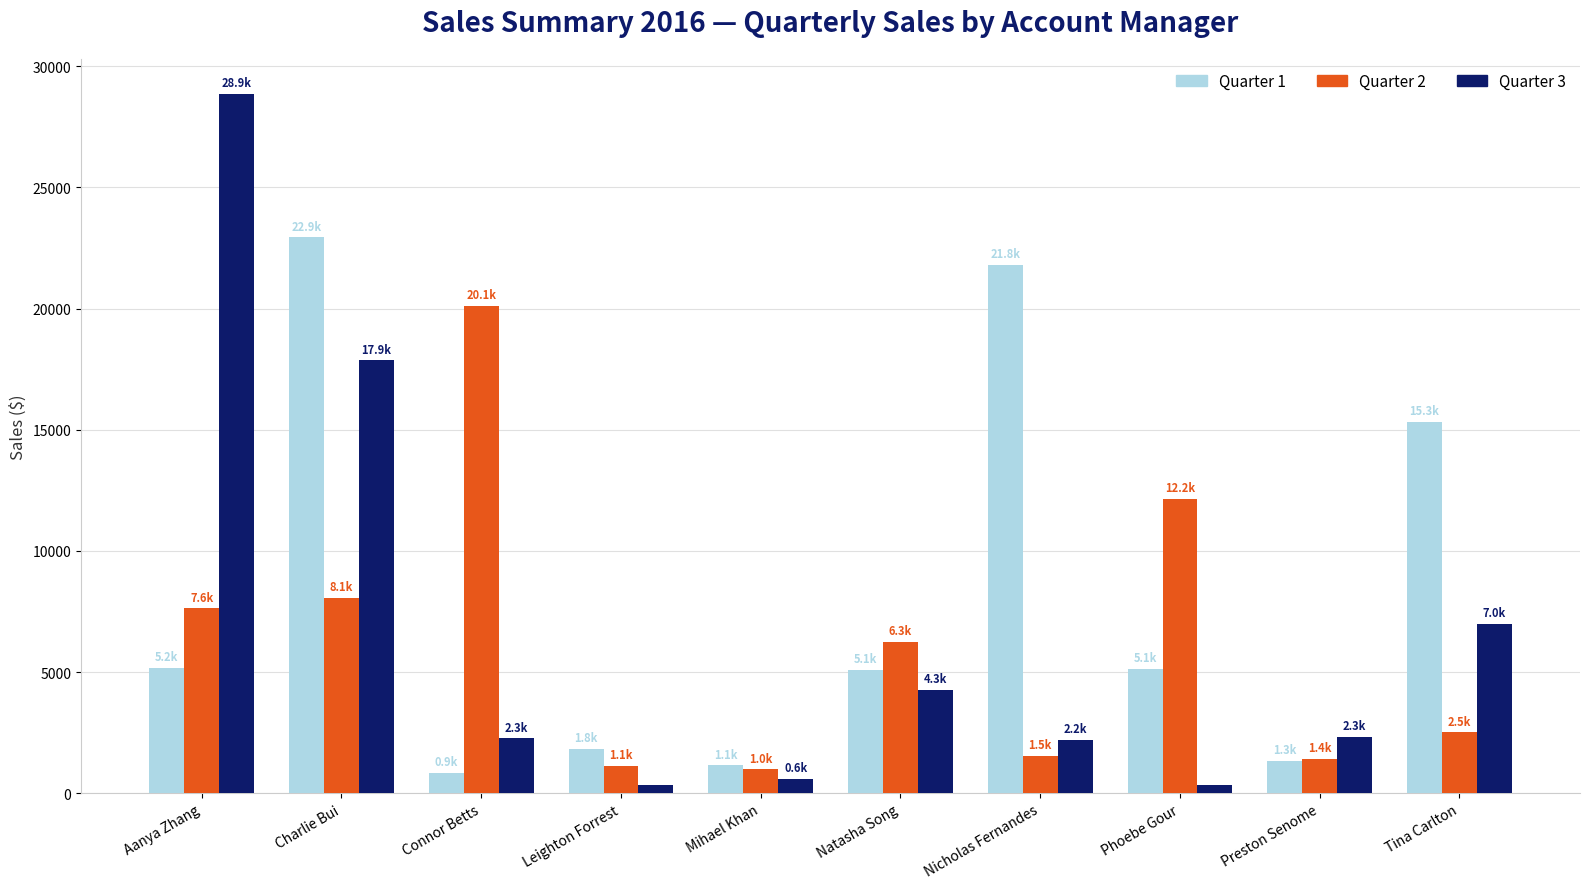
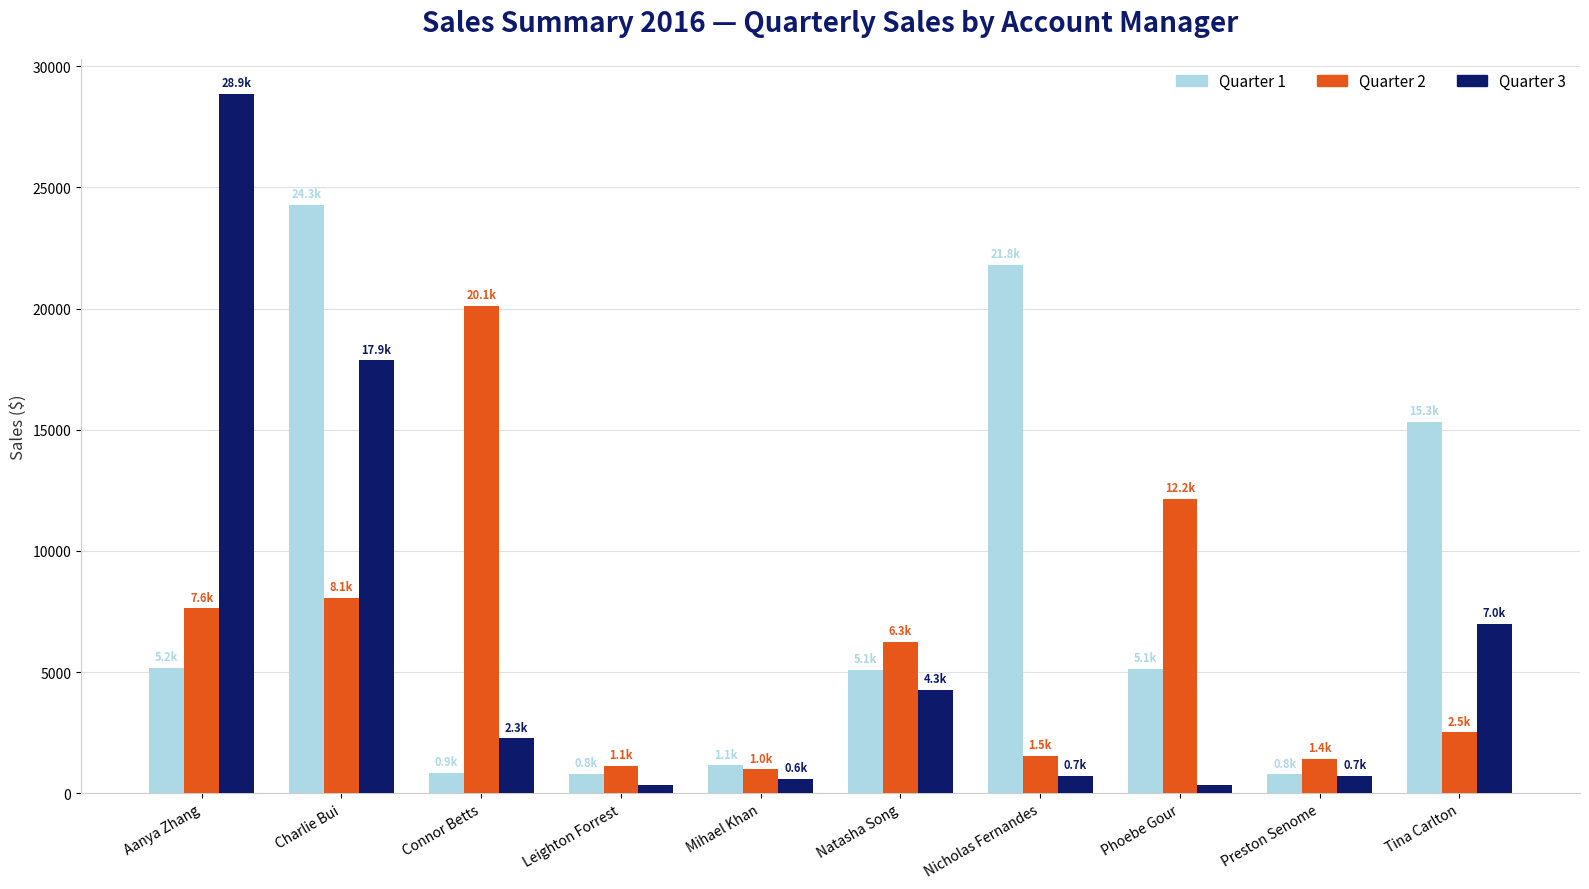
Quarter 1, Charlie Bui: 22.9k -> 24.3k
Quarter 1, Leighton Forrest: 1.8k -> 0.8k
Quarter 3, Nicholas Fernandes: 2.2k -> 0.7k
Quarter 1, Preston Senome: 1.3k -> 0.8k
Quarter 3, Preston Senome: 2.3k -> 0.7k
